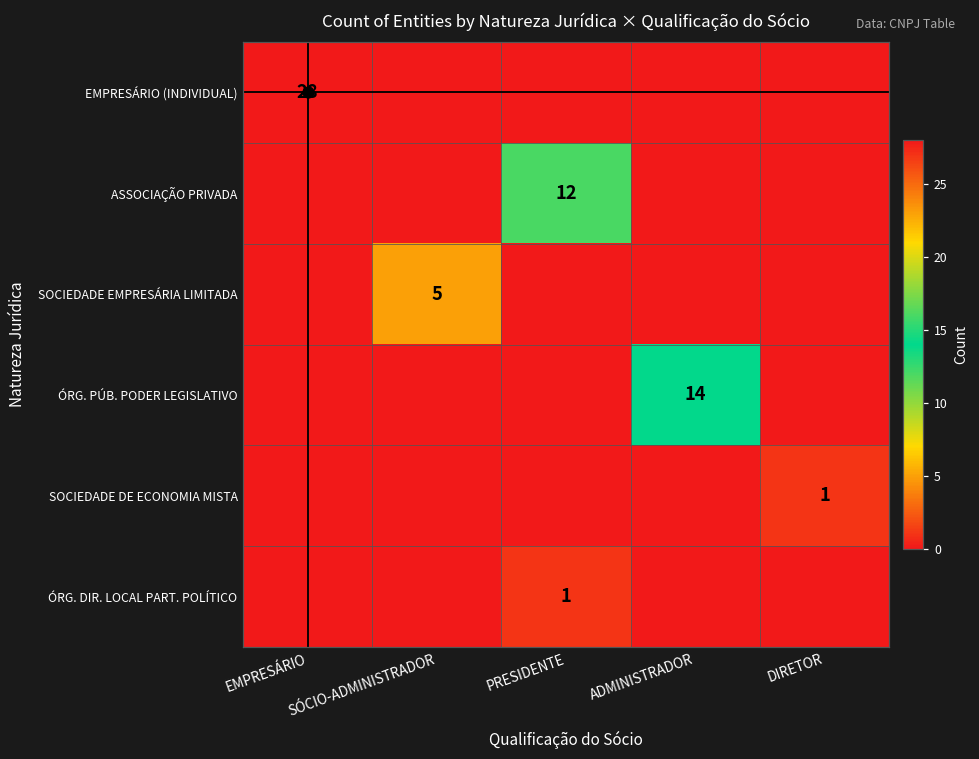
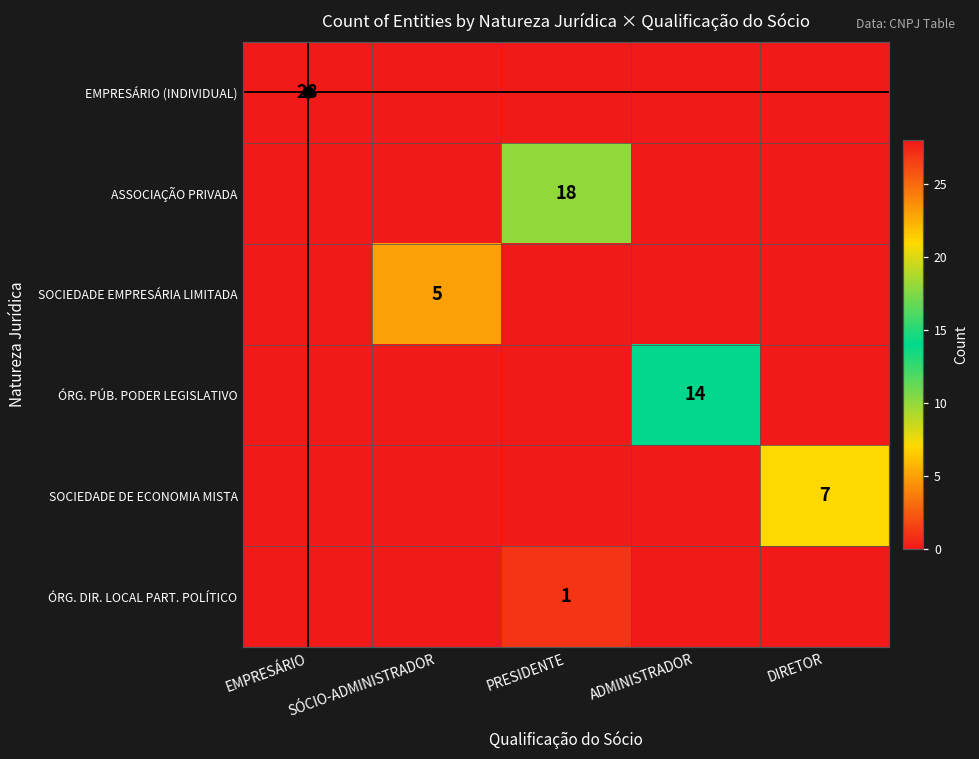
ASSOCIAÇÃO PRIVADA, PRESIDENTE: 12 -> 18
SOCIEDADE DE ECONOMIA MISTA, DIRETOR: 1 -> 7
